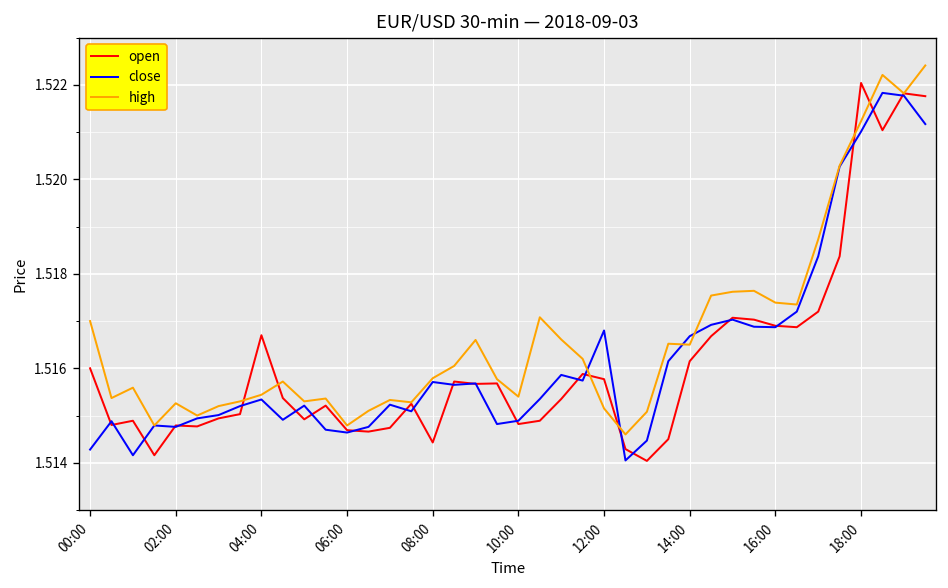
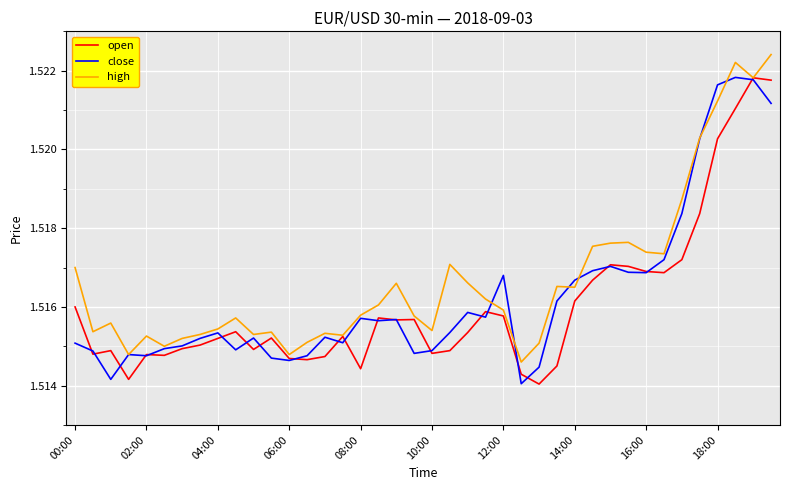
close, 00:00: 1.5143 -> 1.5151
open, 04:00: 1.5167 -> 1.5152
high, 12:00: 1.5152 -> 1.5159
open, 18:00: 1.5220 -> 1.5203
close, 18:00: 1.5210 -> 1.5216
